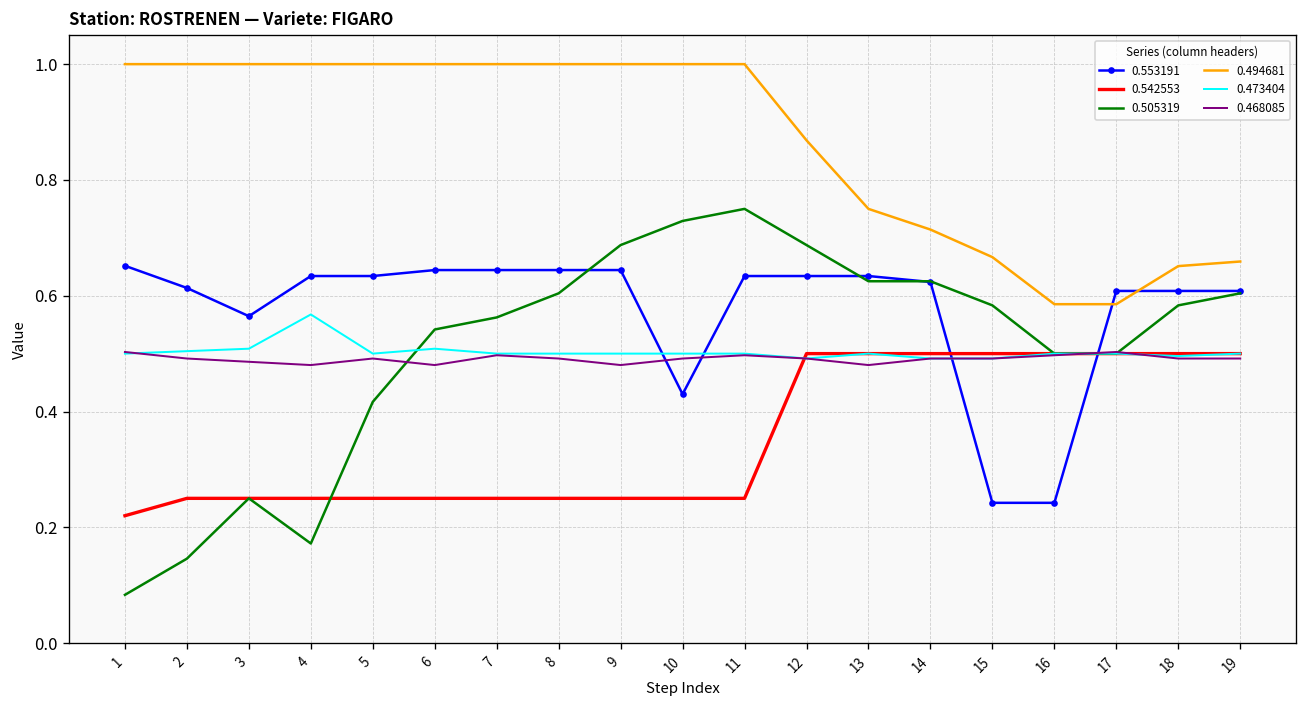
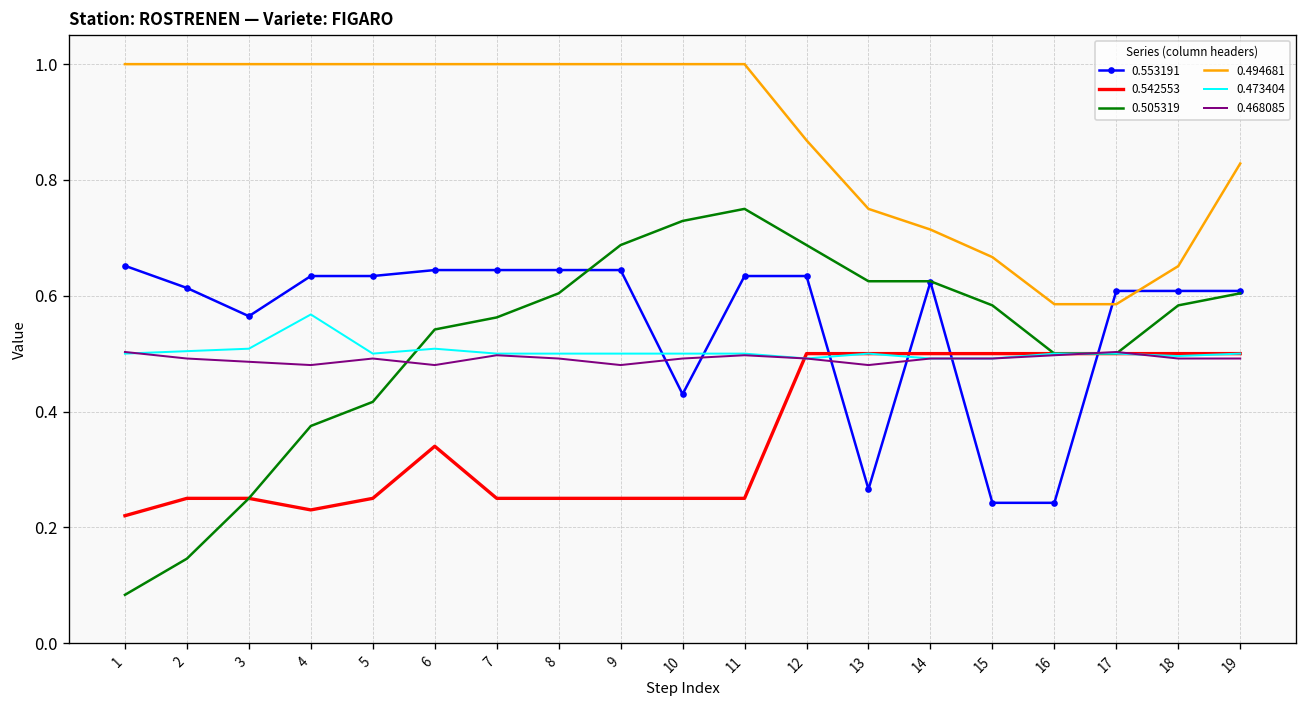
0.542553, 4: 0.25 -> 0.23
0.505319, 4: 0.17 -> 0.38
0.542553, 6: 0.25 -> 0.34
0.553191, 13: 0.63 -> 0.27
0.494681, 19: 0.66 -> 0.83
